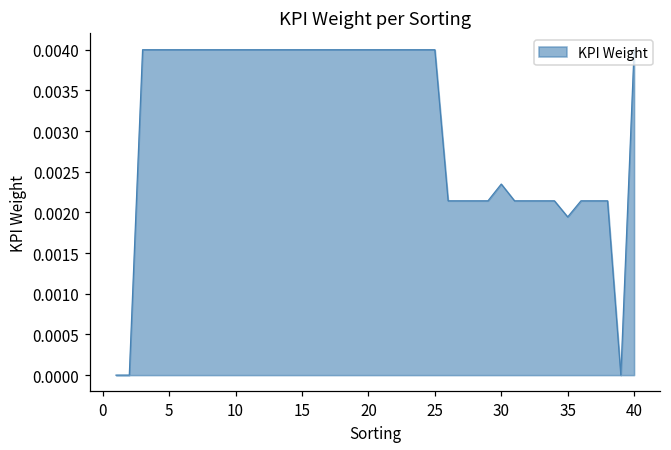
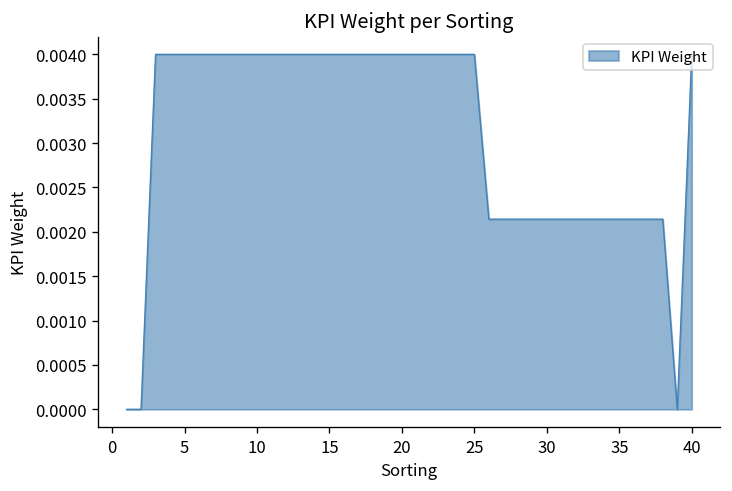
30: 0.0023 -> 0.0021
35: 0.0019 -> 0.0021
